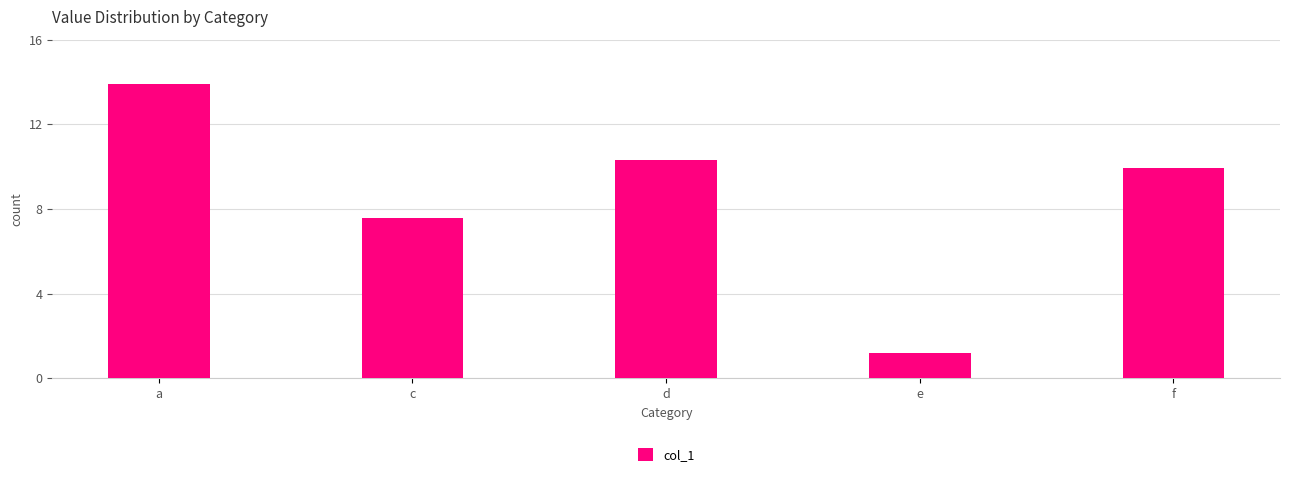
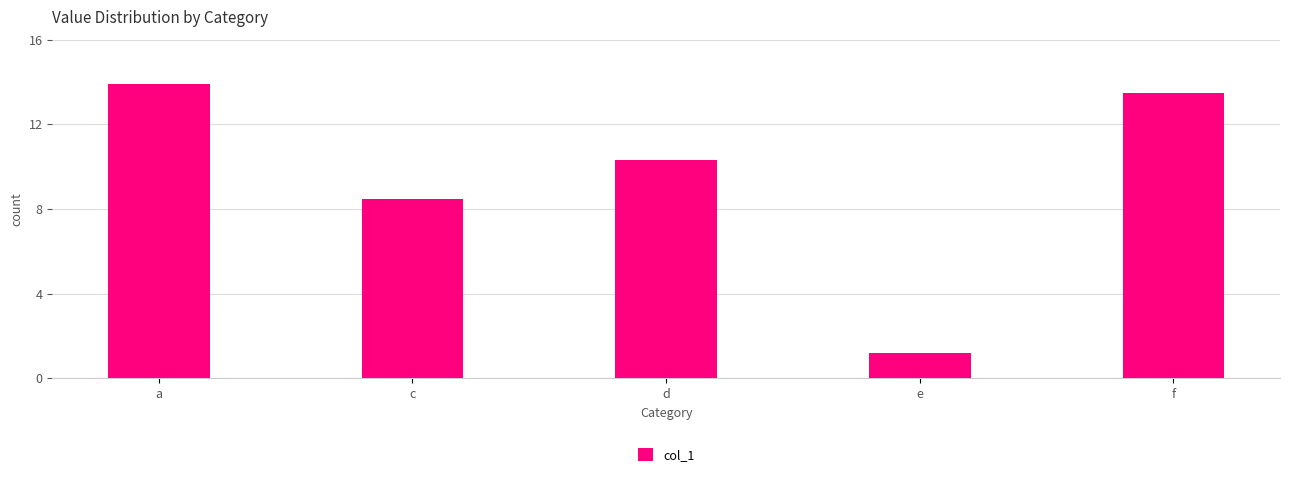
c: 7.7 -> 8.6
f: 10.1 -> 13.8
